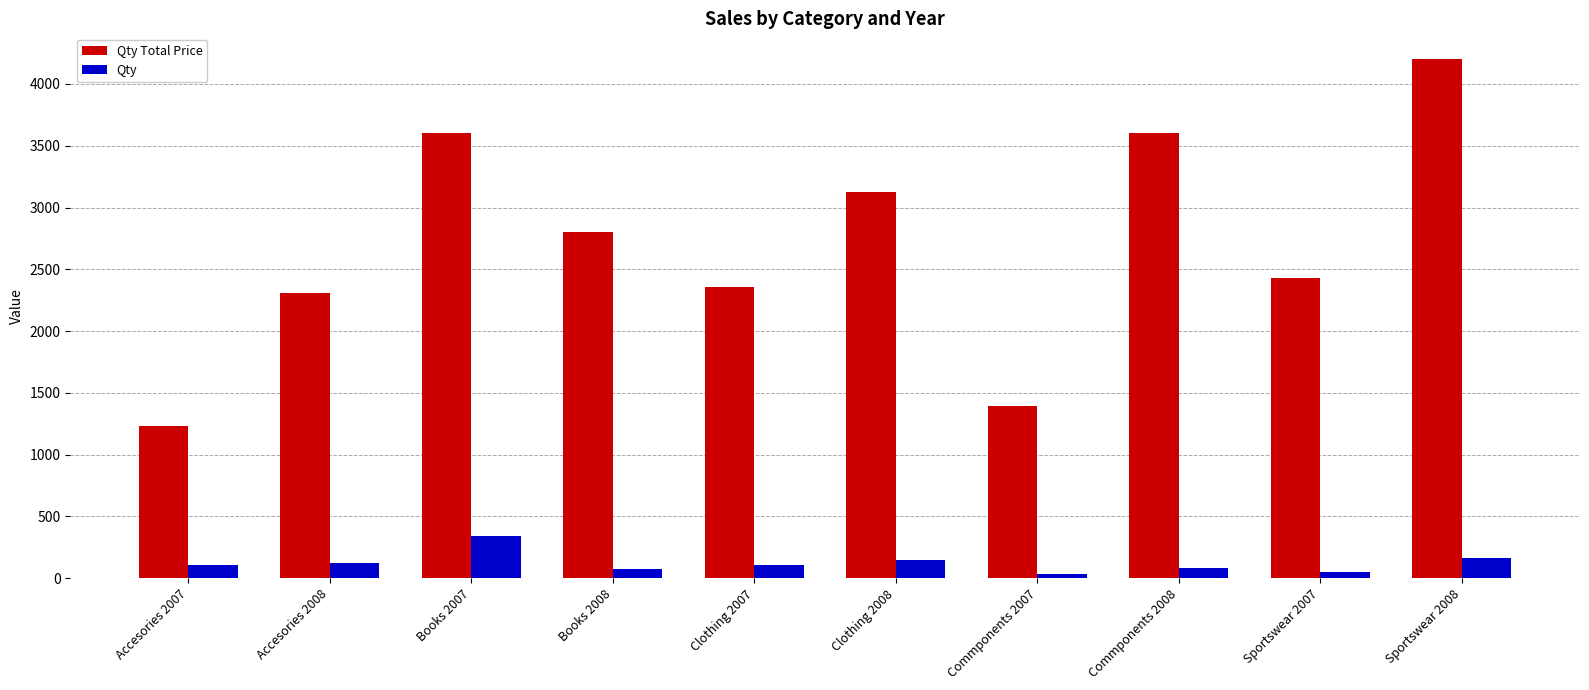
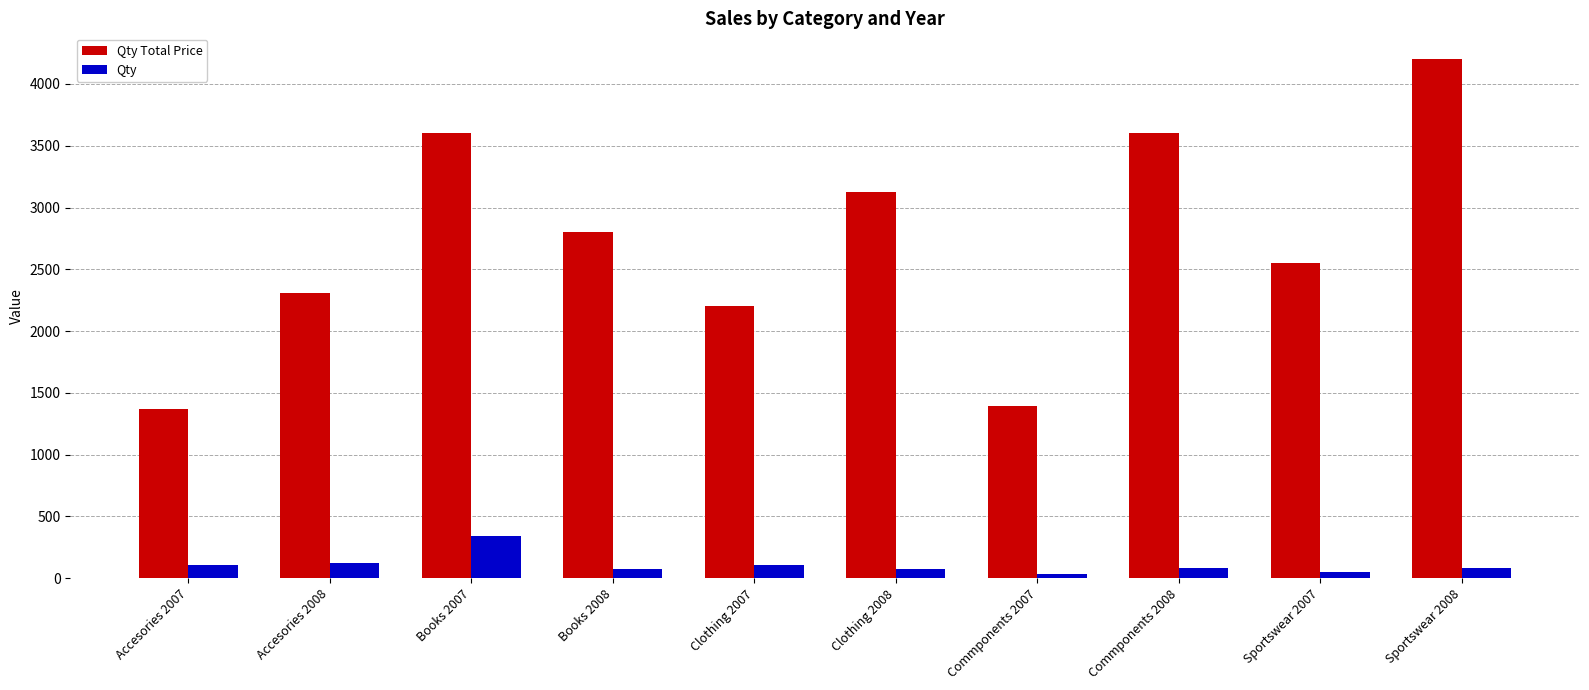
Qty Total Price, Accesories 2007: 1230 -> 1370
Qty Total Price, Clothing 2007: 2360 -> 2200
Qty, Clothing 2008: 150 -> 80
Qty Total Price, Sportswear 2007: 2430 -> 2550
Qty, Sportswear 2008: 170 -> 80
